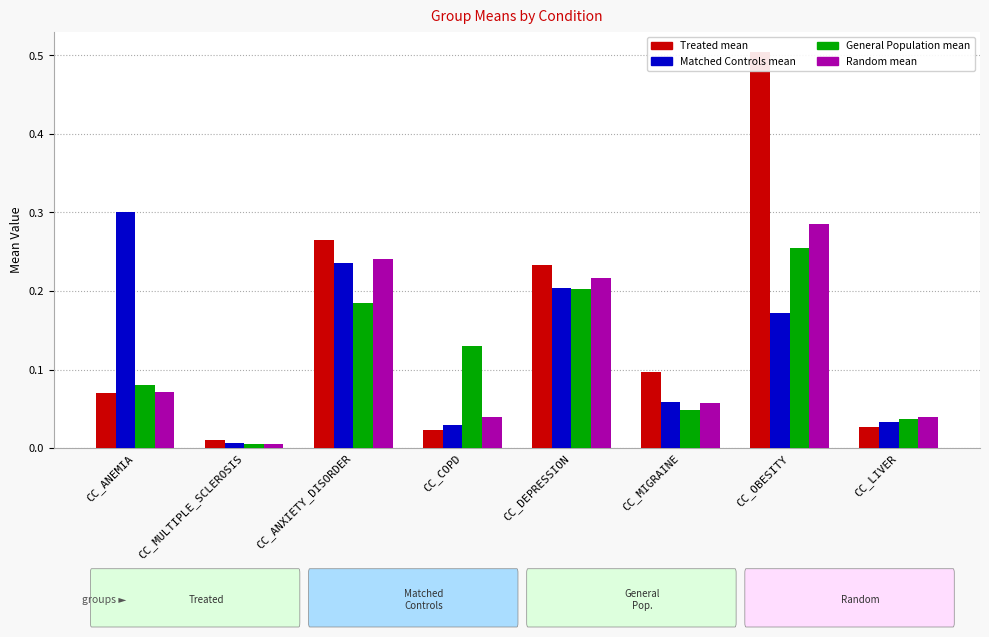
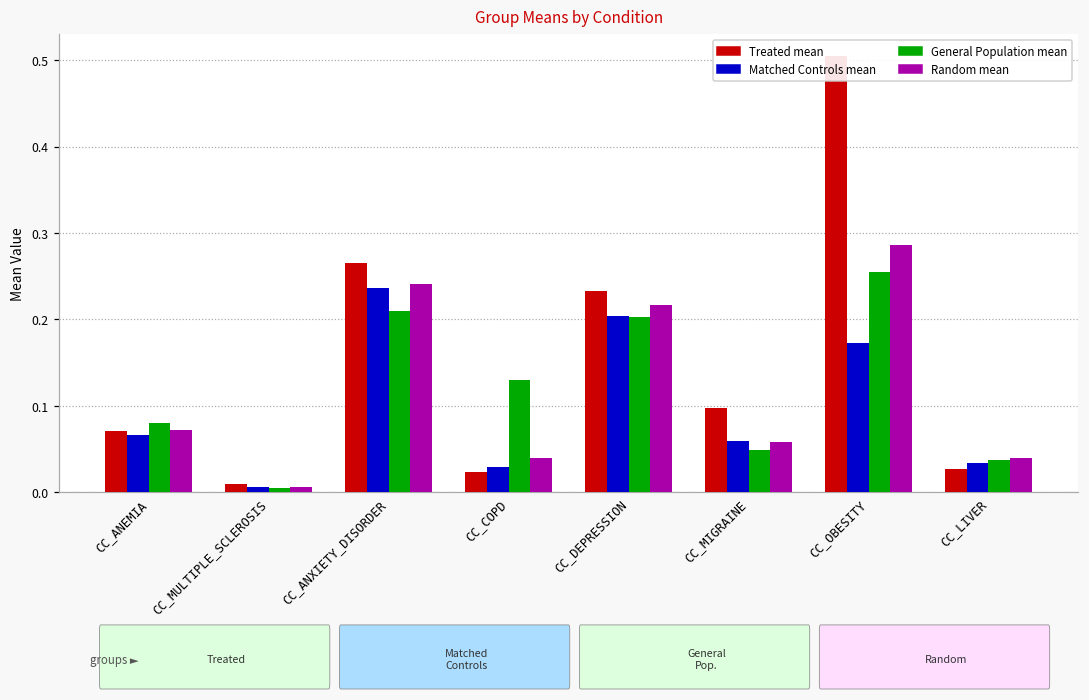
Matched Controls mean, CC_ANEMIA: 0.30 -> 0.07
General Population mean, CC_ANXIETY_DISORDER: 0.18 -> 0.21
